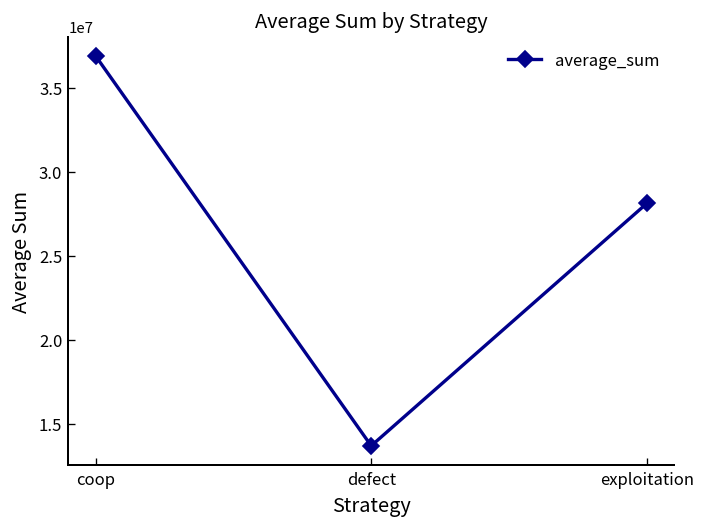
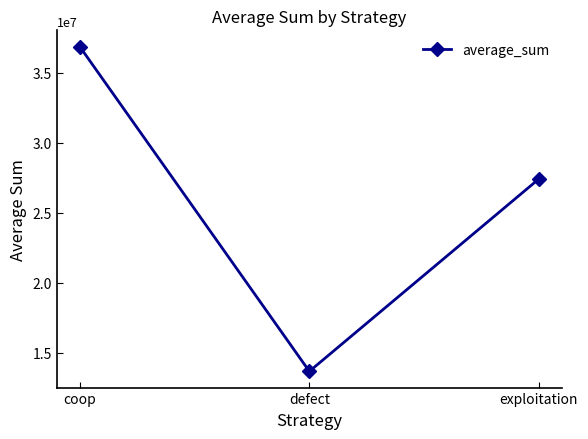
exploitation: 28100000 -> 27400000
